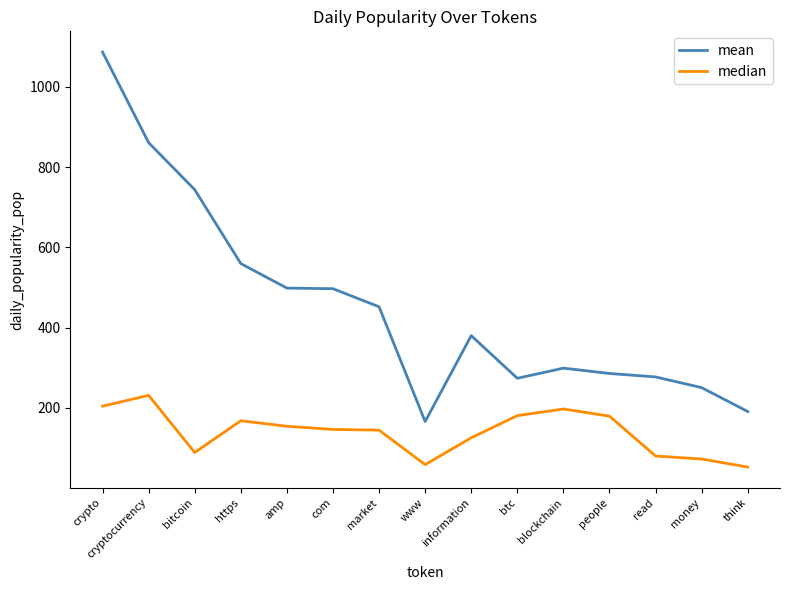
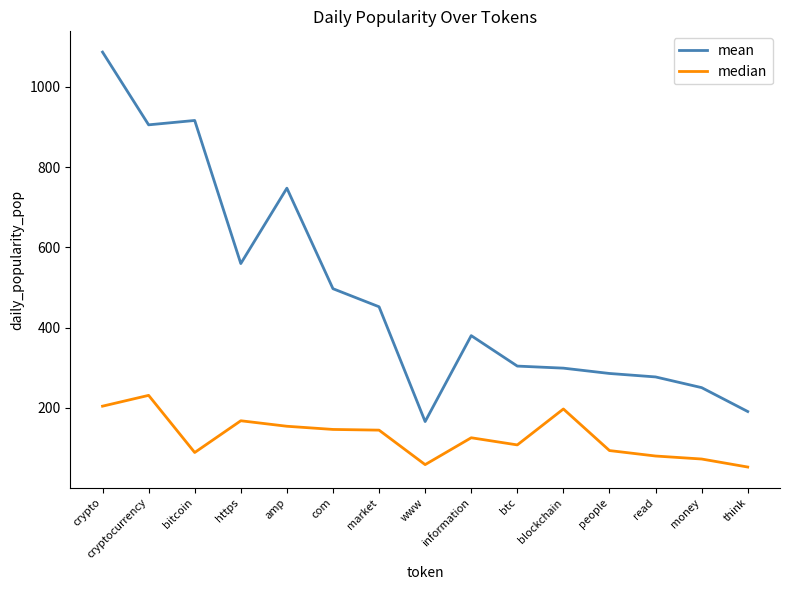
mean, cryptocurrency: 860 -> 910
mean, bitcoin: 740 -> 920
mean, amp: 500 -> 750
mean, btc: 270 -> 300
median, btc: 180 -> 110
median, people: 180 -> 90
